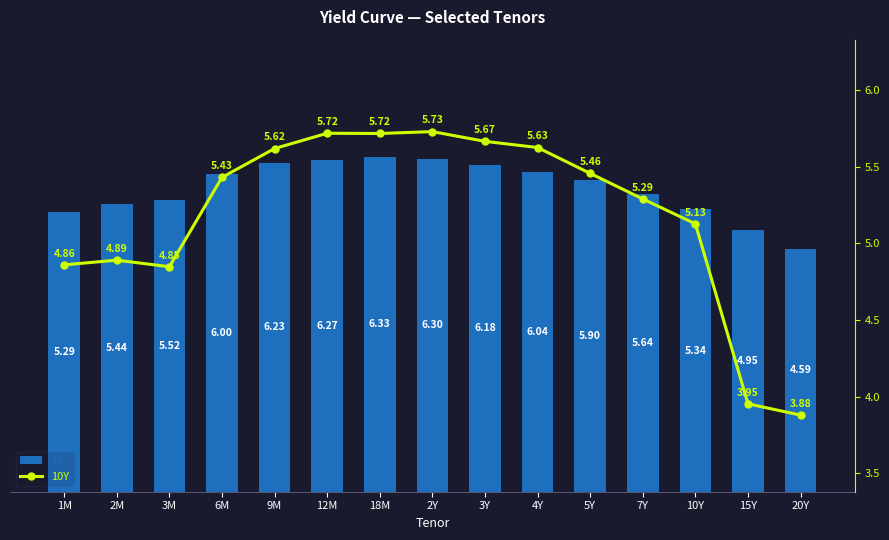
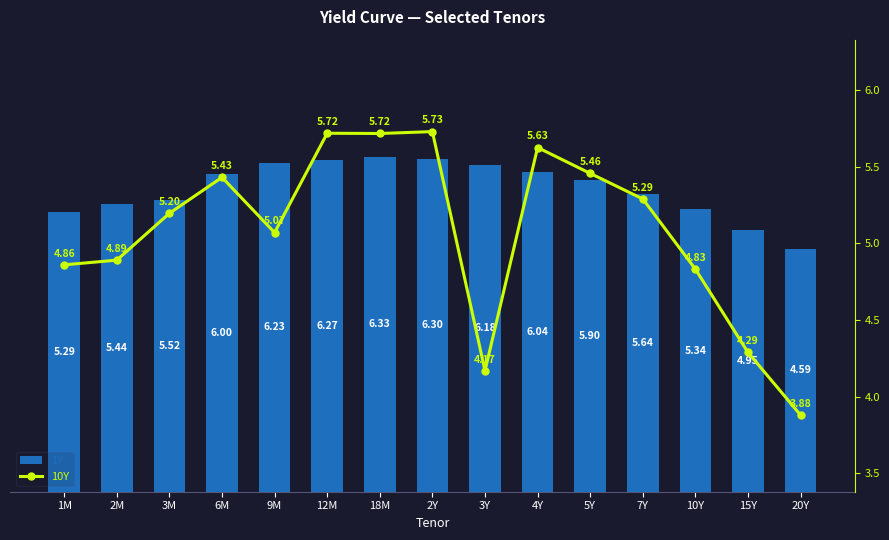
10Y, 3M: 4.85 -> 5.20
10Y, 9M: 5.62 -> 5.07
10Y, 3Y: 5.67 -> 4.17
10Y, 10Y: 5.13 -> 4.83
10Y, 15Y: 3.95 -> 4.29
